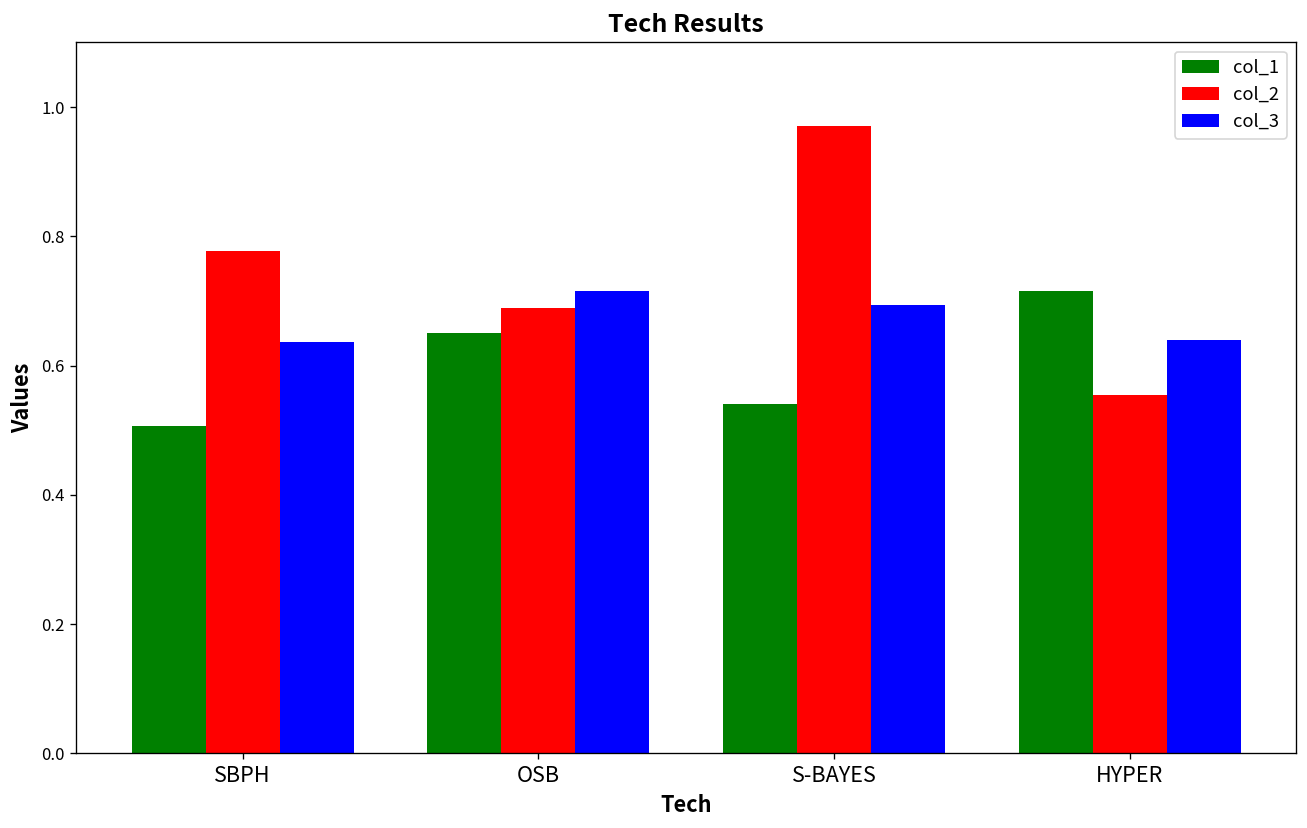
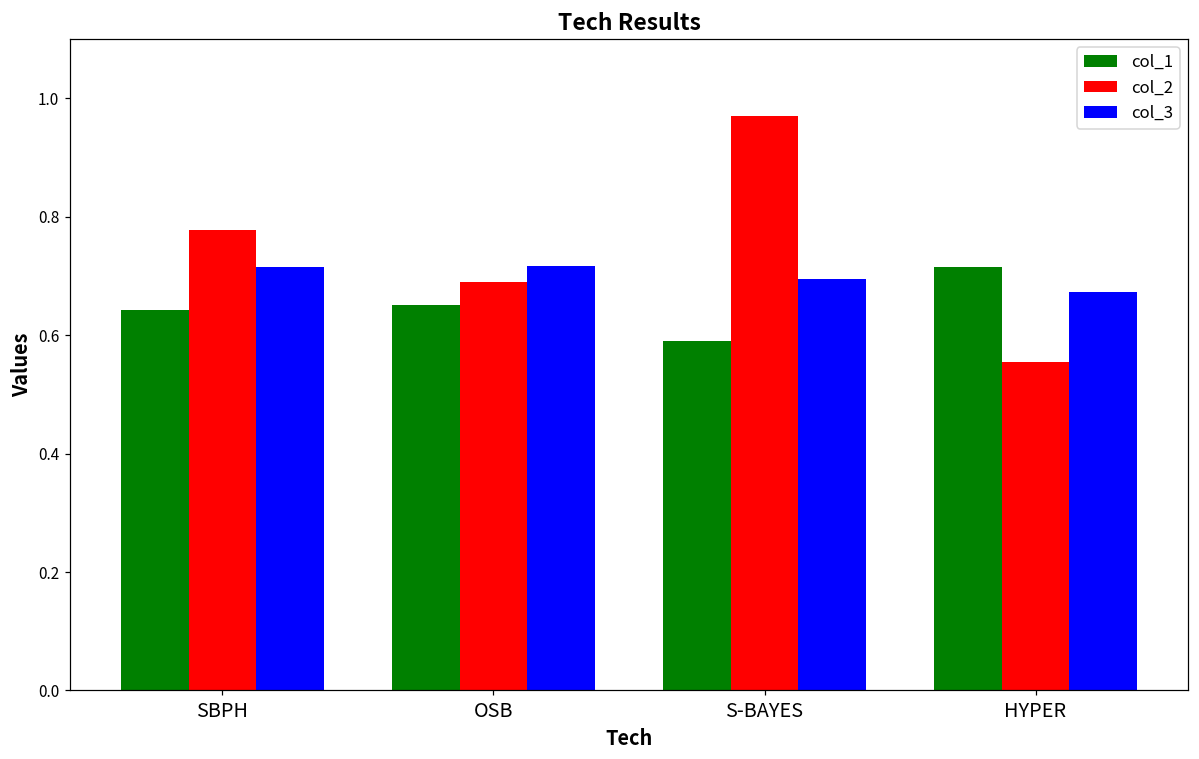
col_1, SBPH: 0.51 -> 0.64
col_3, SBPH: 0.64 -> 0.72
col_1, S-BAYES: 0.54 -> 0.59
col_3, HYPER: 0.64 -> 0.67
